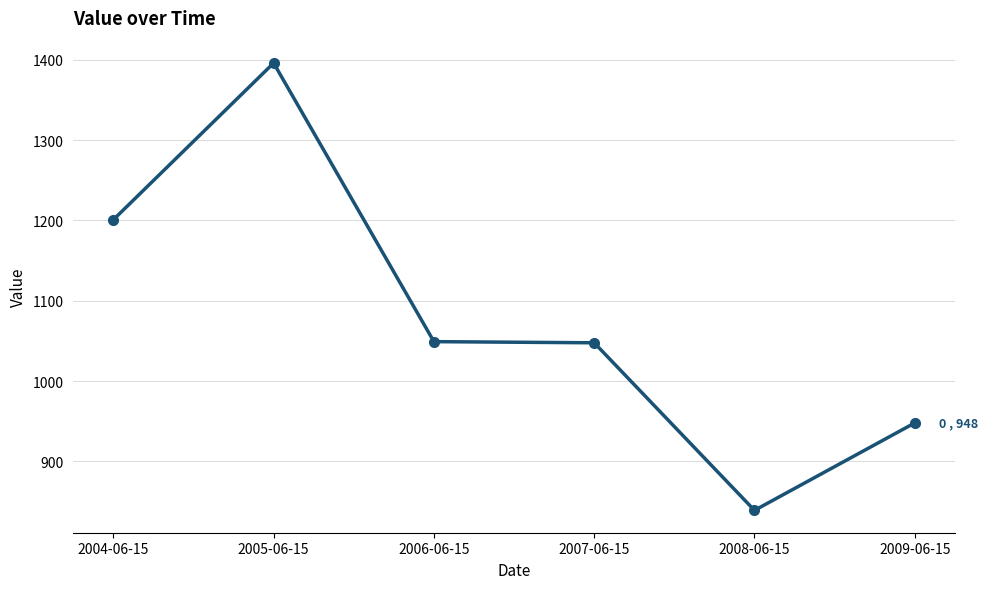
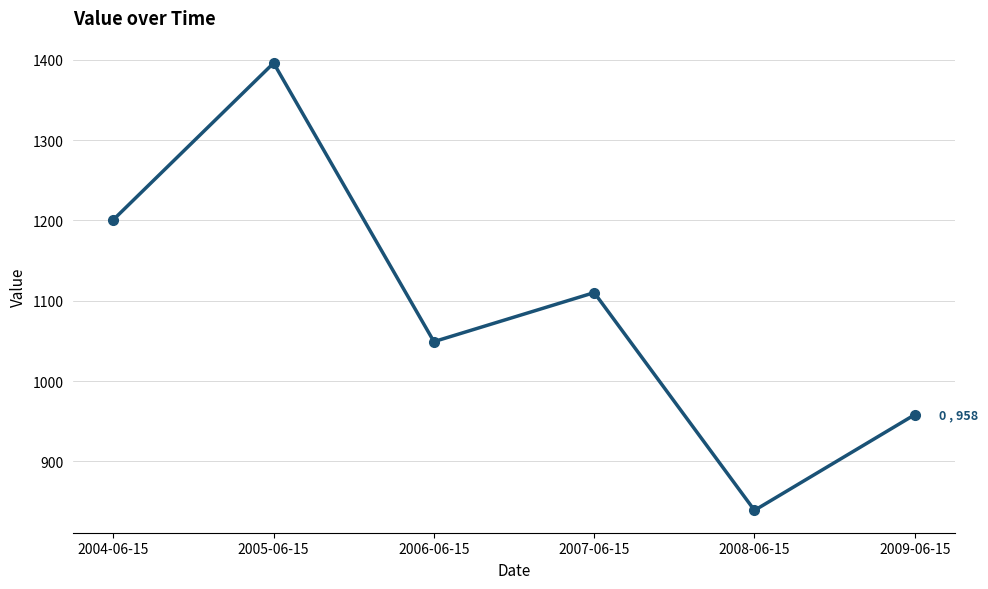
2007-06-15: 1050 -> 1110
2009-06-15: 948 -> 958
